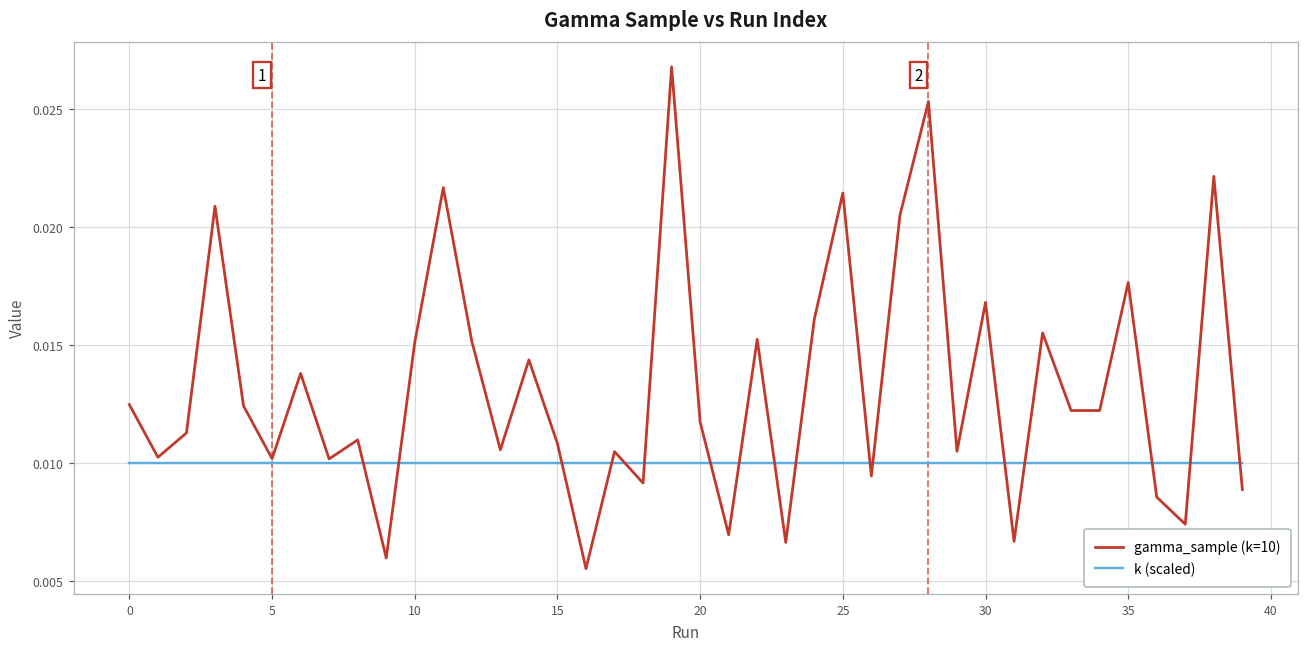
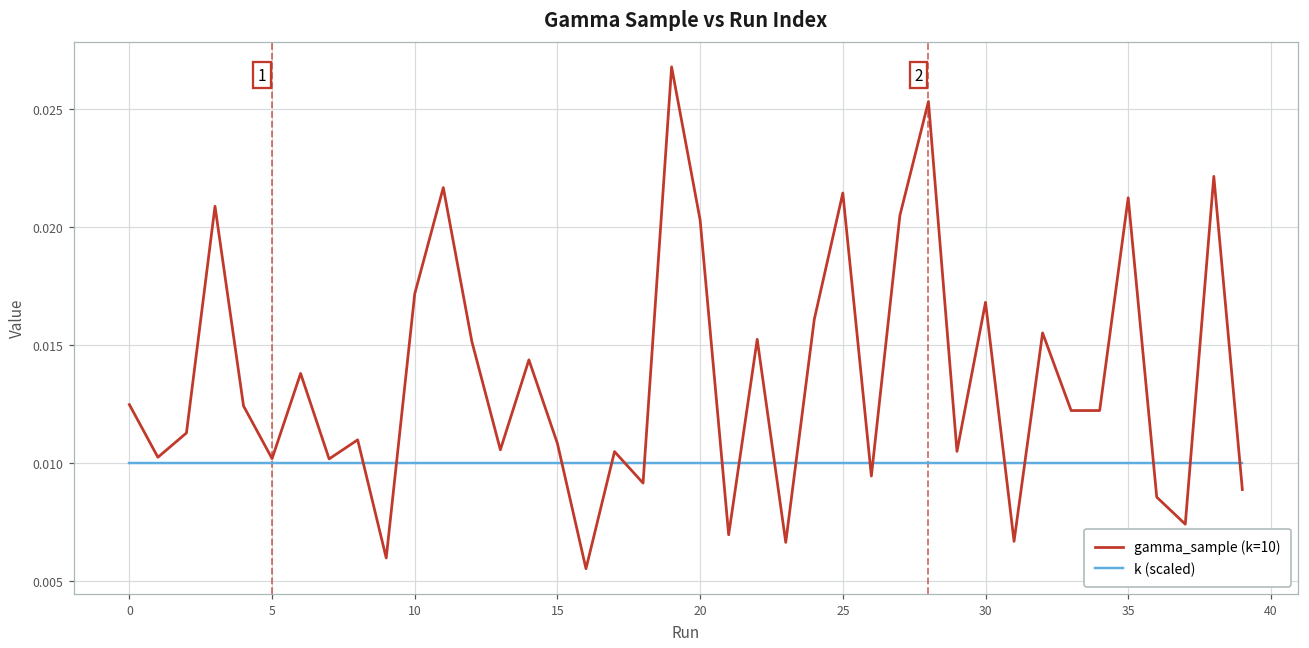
gamma_sample (k=10), 10: 0.0151 -> 0.0172
gamma_sample (k=10), 20: 0.0117 -> 0.0203
gamma_sample (k=10), 35: 0.0177 -> 0.0213
